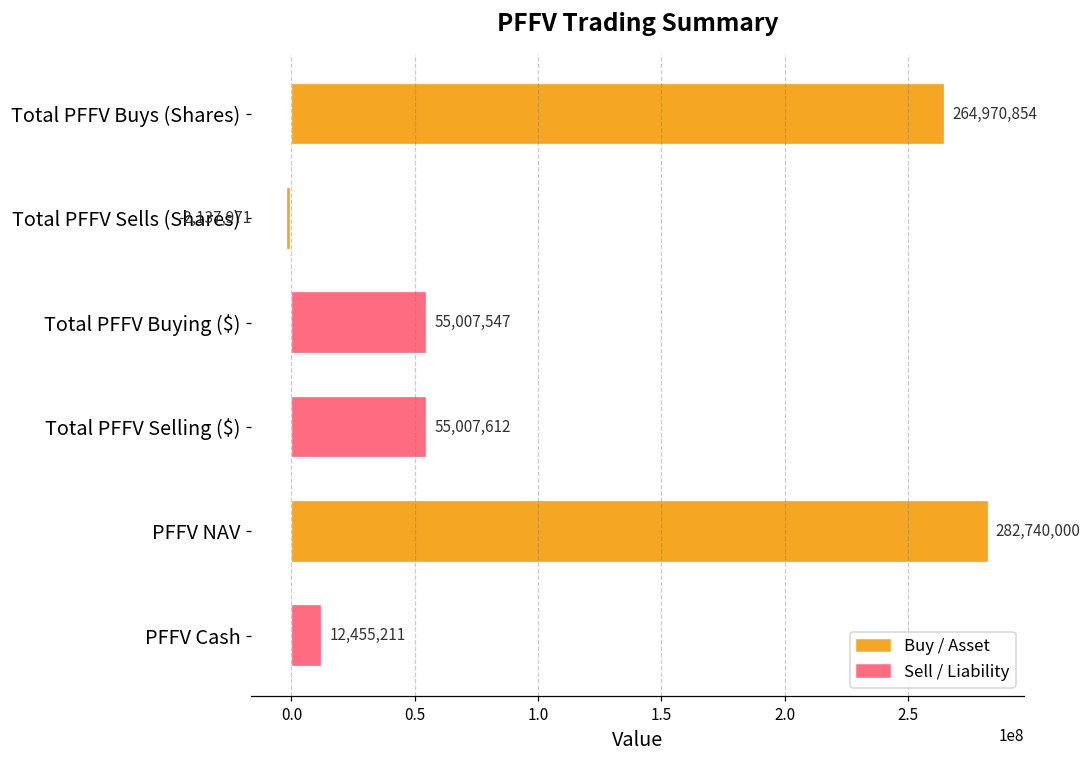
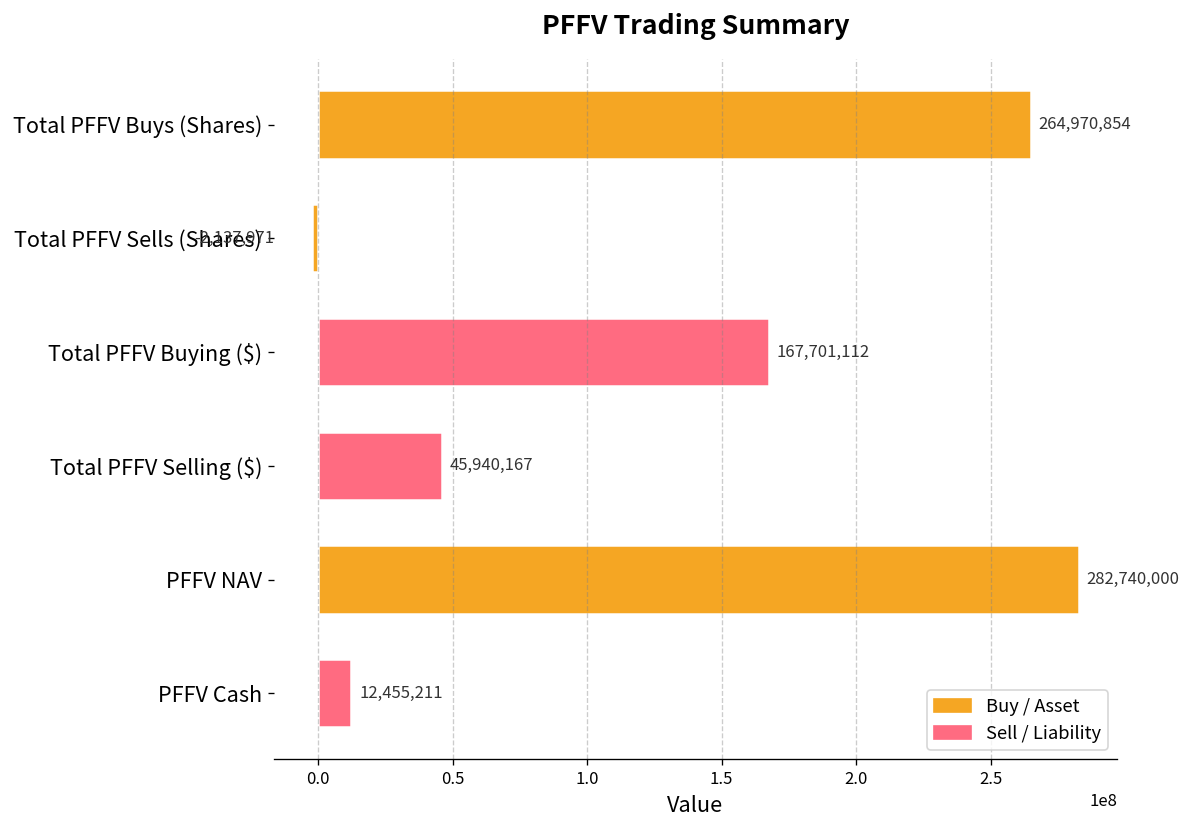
Total PFFV Buying ($): 55,007,547 -> 167,701,112
Total PFFV Selling ($): 55,007,612 -> 45,940,167
